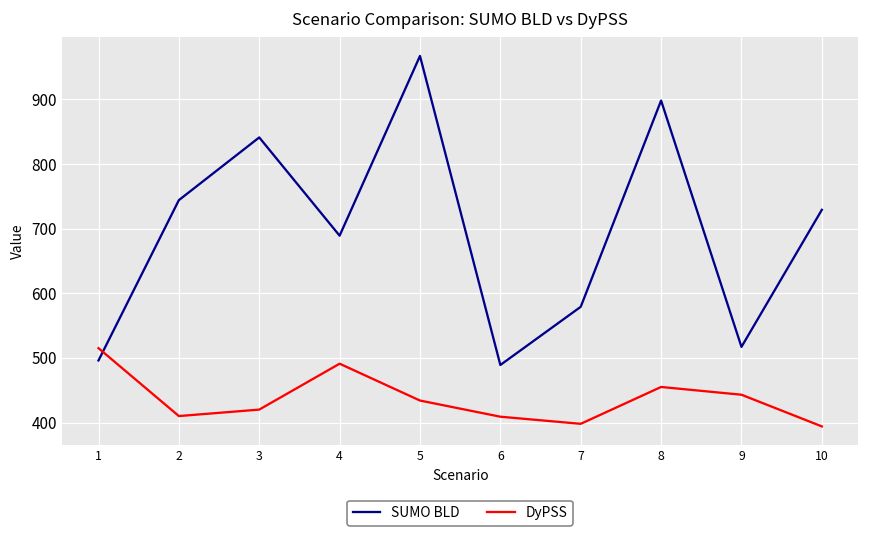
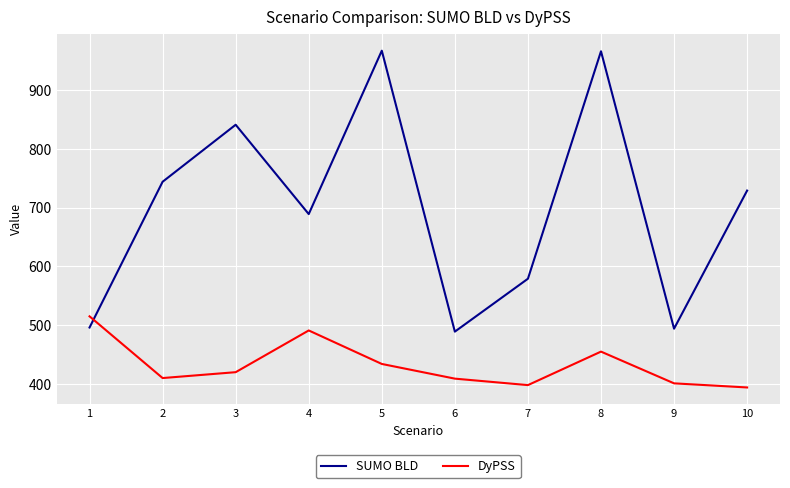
SUMO BLD, 8: 900 -> 970
SUMO BLD, 9: 520 -> 490
DyPSS, 9: 440 -> 400
